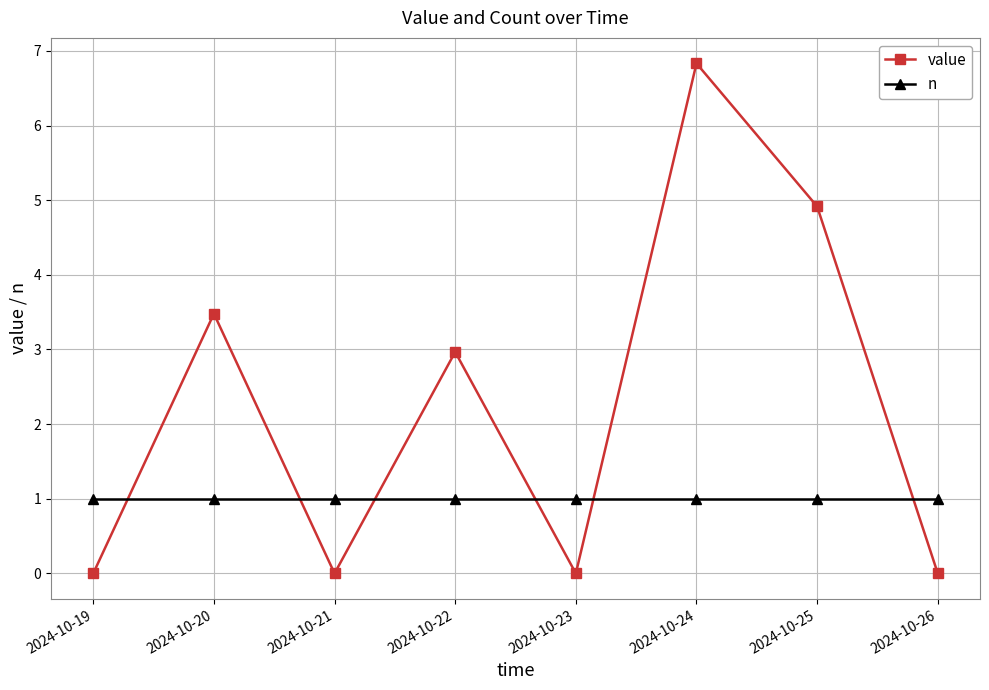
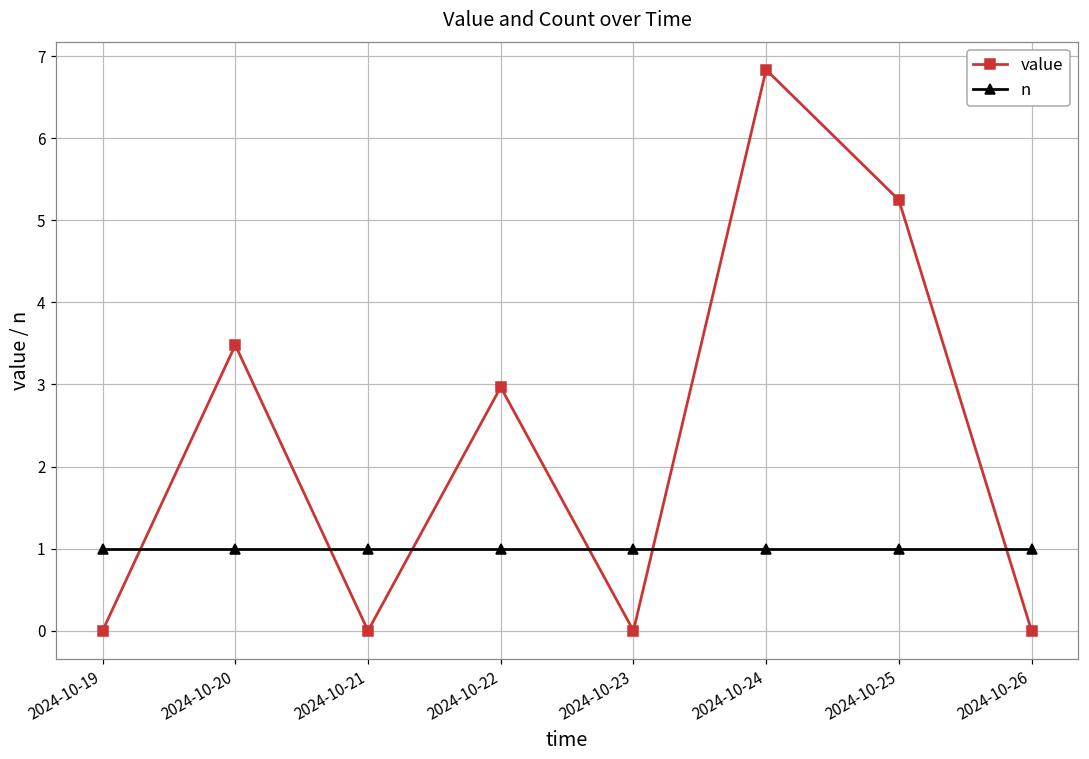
value, 2024-10-25: 4.9 -> 5.2
